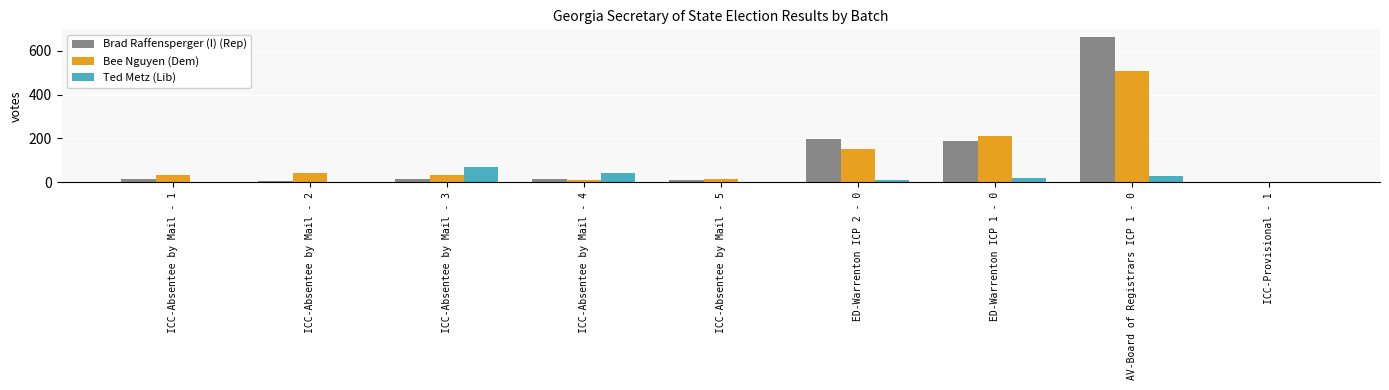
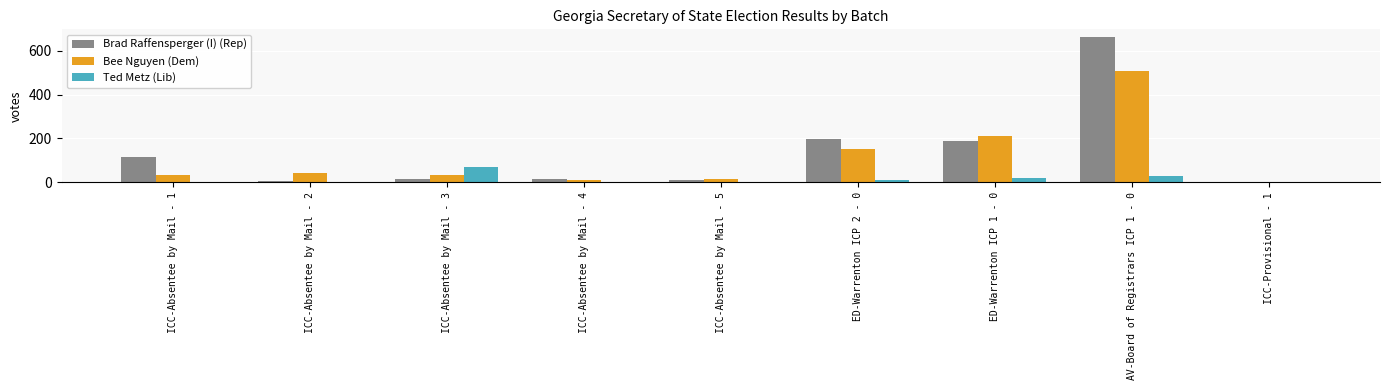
Brad Raffensperger (I) (Rep), ICC-Absentee by Mail - 1: 20 -> 120
Ted Metz (Lib), ICC-Absentee by Mail - 4: 40 -> 0
